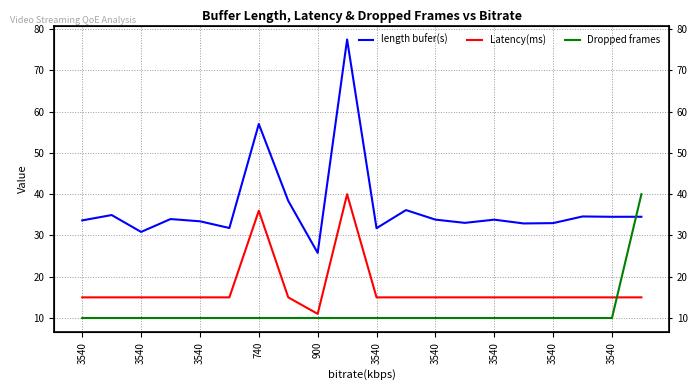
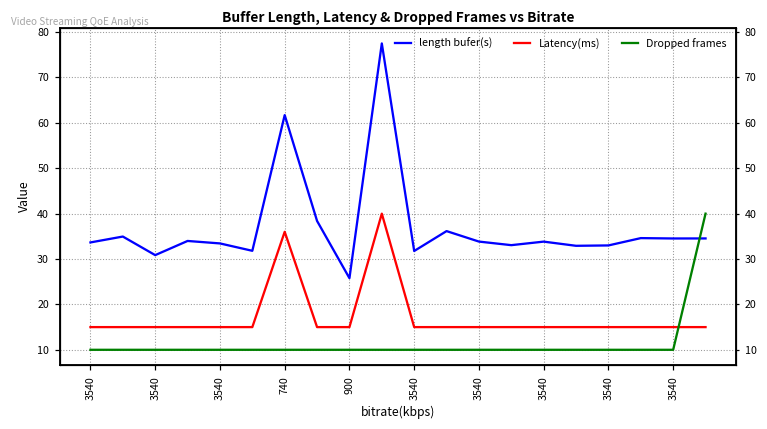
length bufer(s), 740: 57 -> 62
Latency(ms), 900: 11 -> 15
